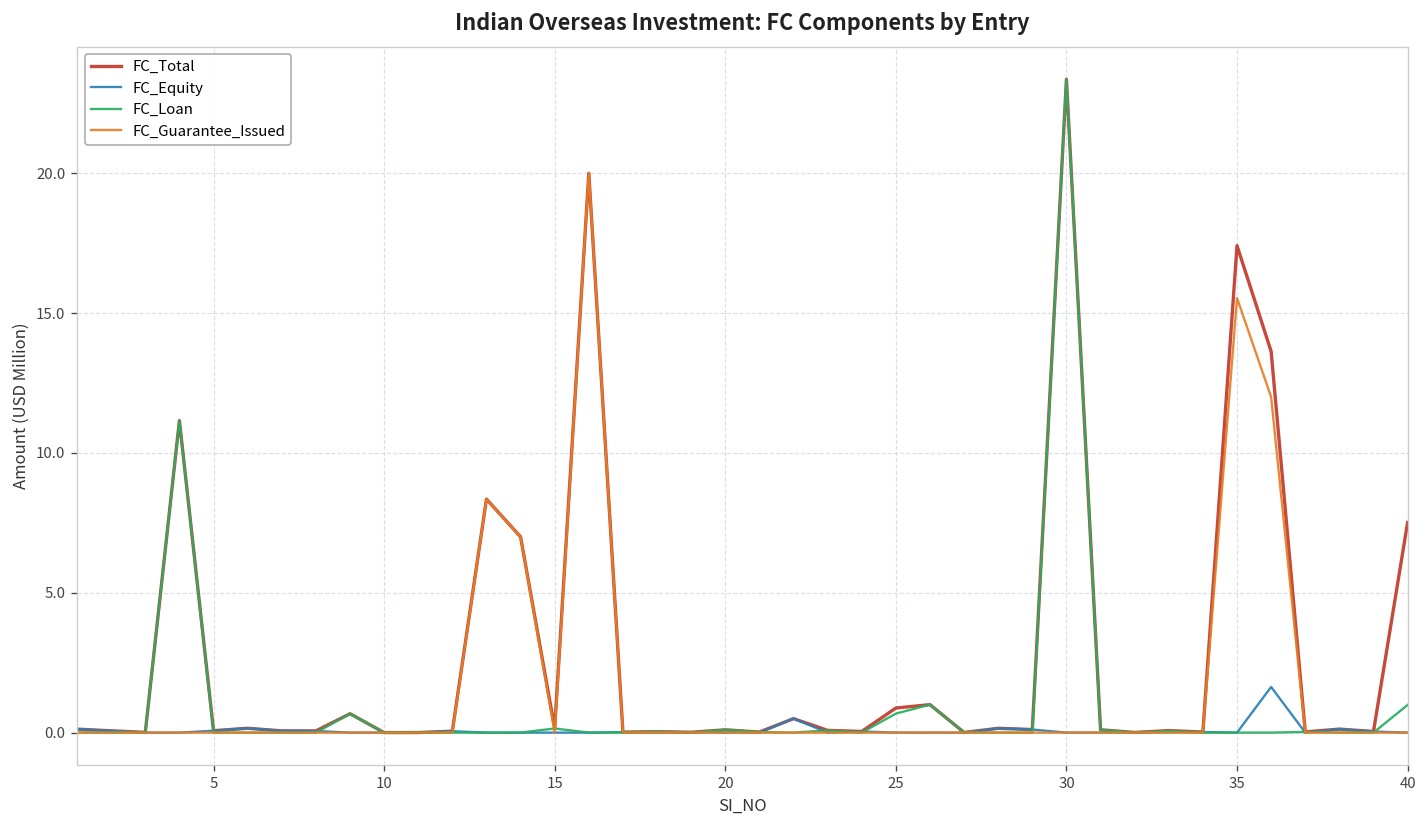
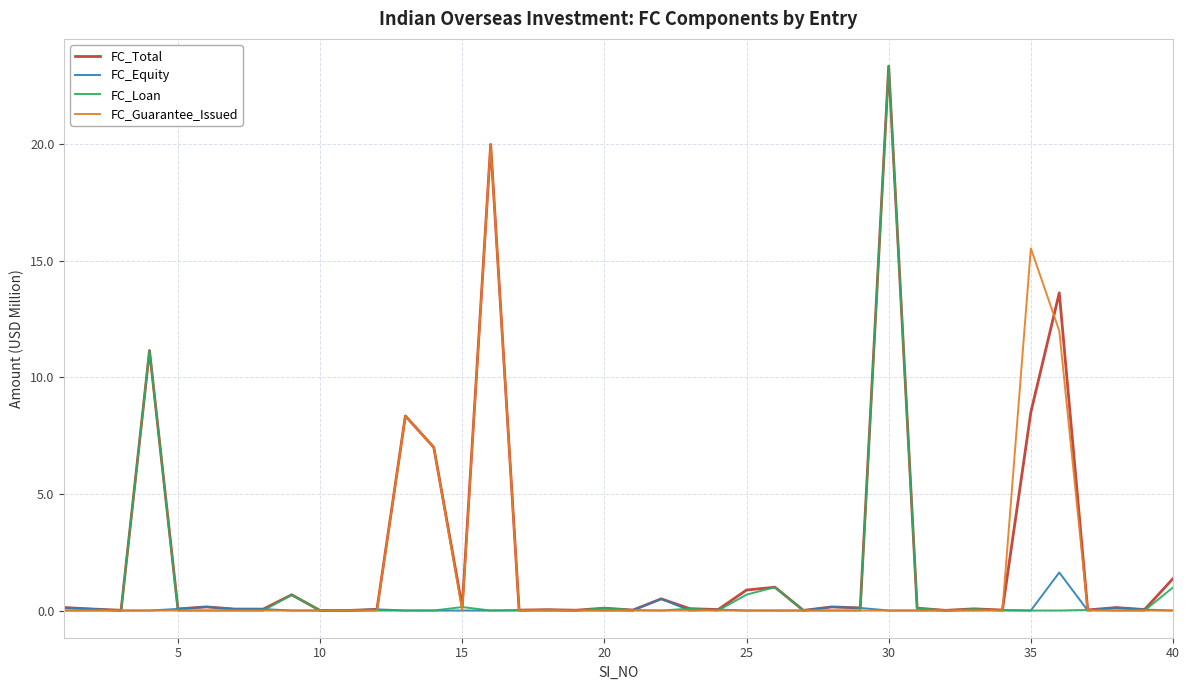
FC_Total, 35: 17.4 -> 8.5
FC_Total, 40: 7.5 -> 1.4
